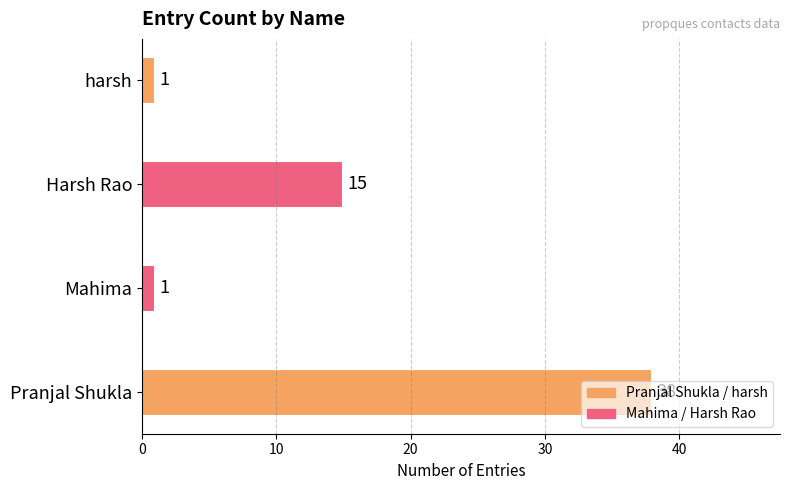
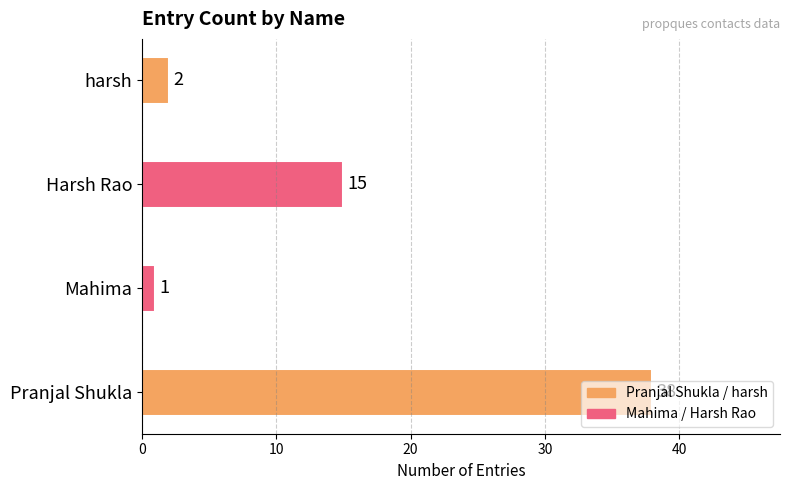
harsh: 1 -> 2
